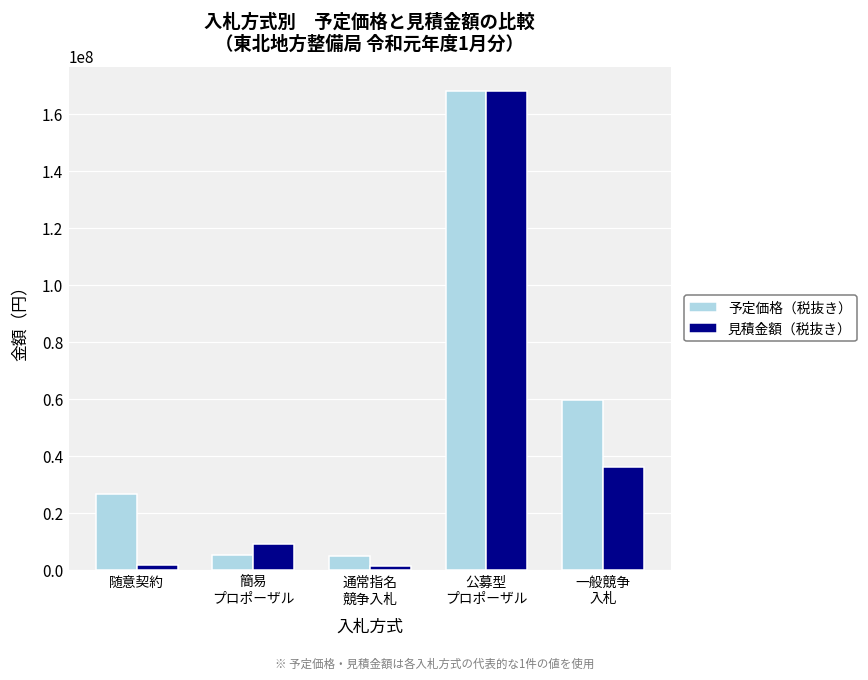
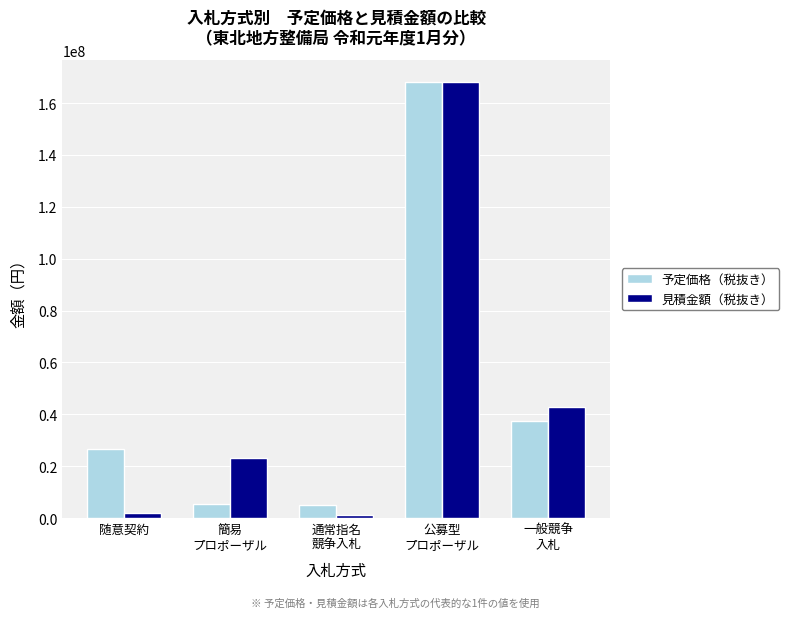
見積金額（税抜き）, 簡易 プロポーザル: 9000000 -> 23000000
予定価格（税抜き）, 一般競争 入札: 60000000 -> 37000000
見積金額（税抜き）, 一般競争 入札: 36000000 -> 43000000
